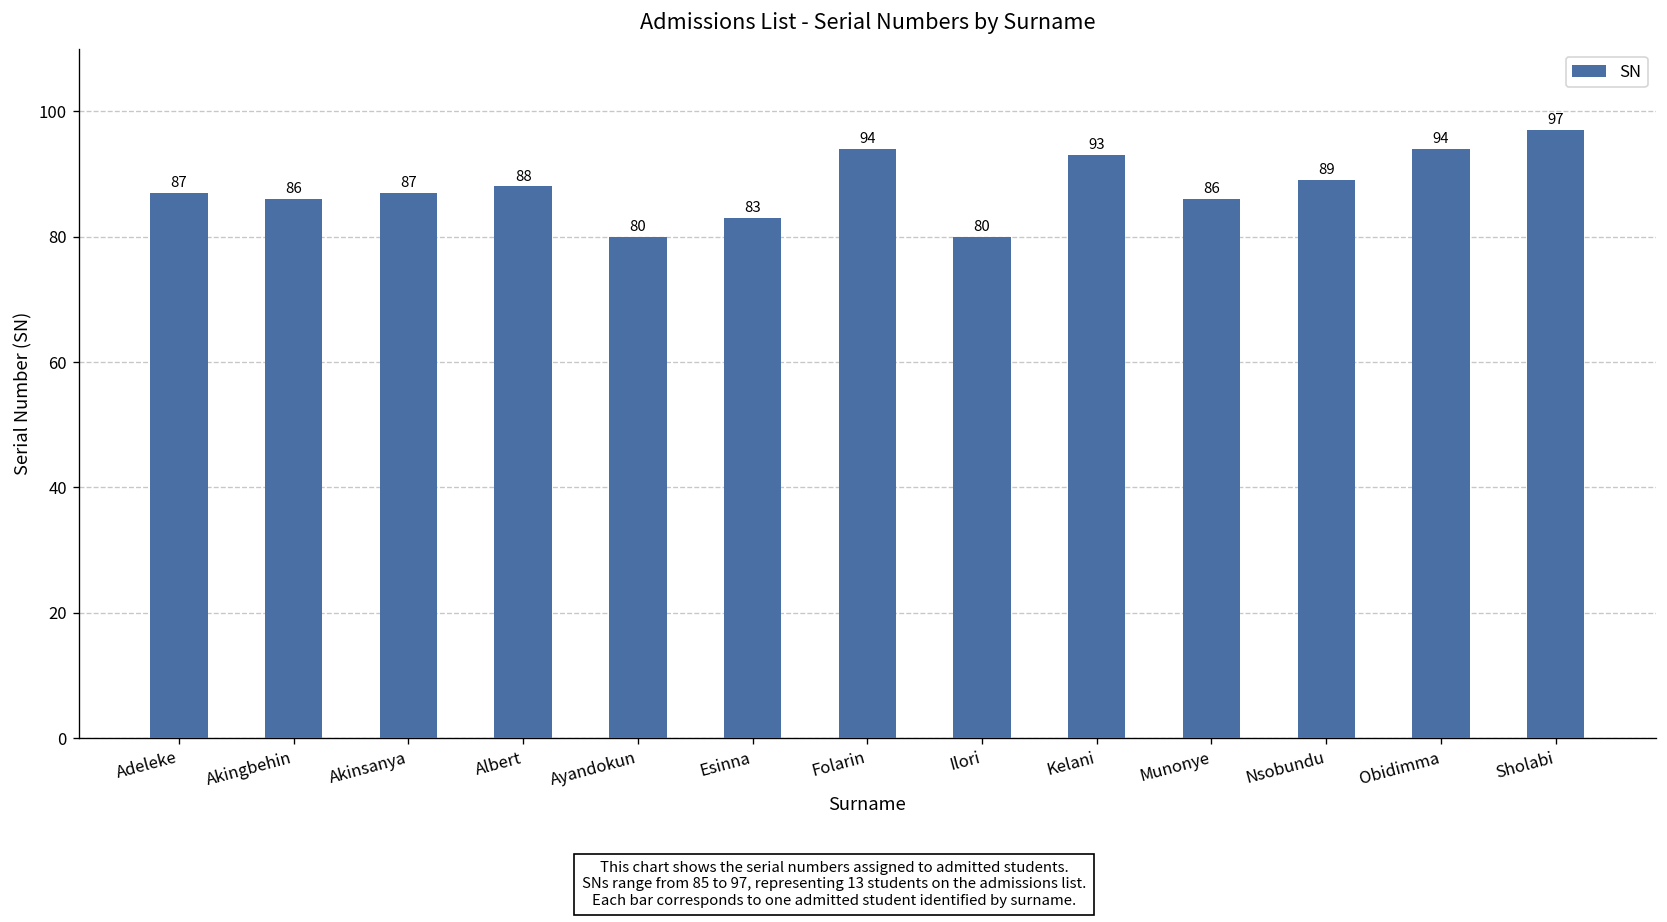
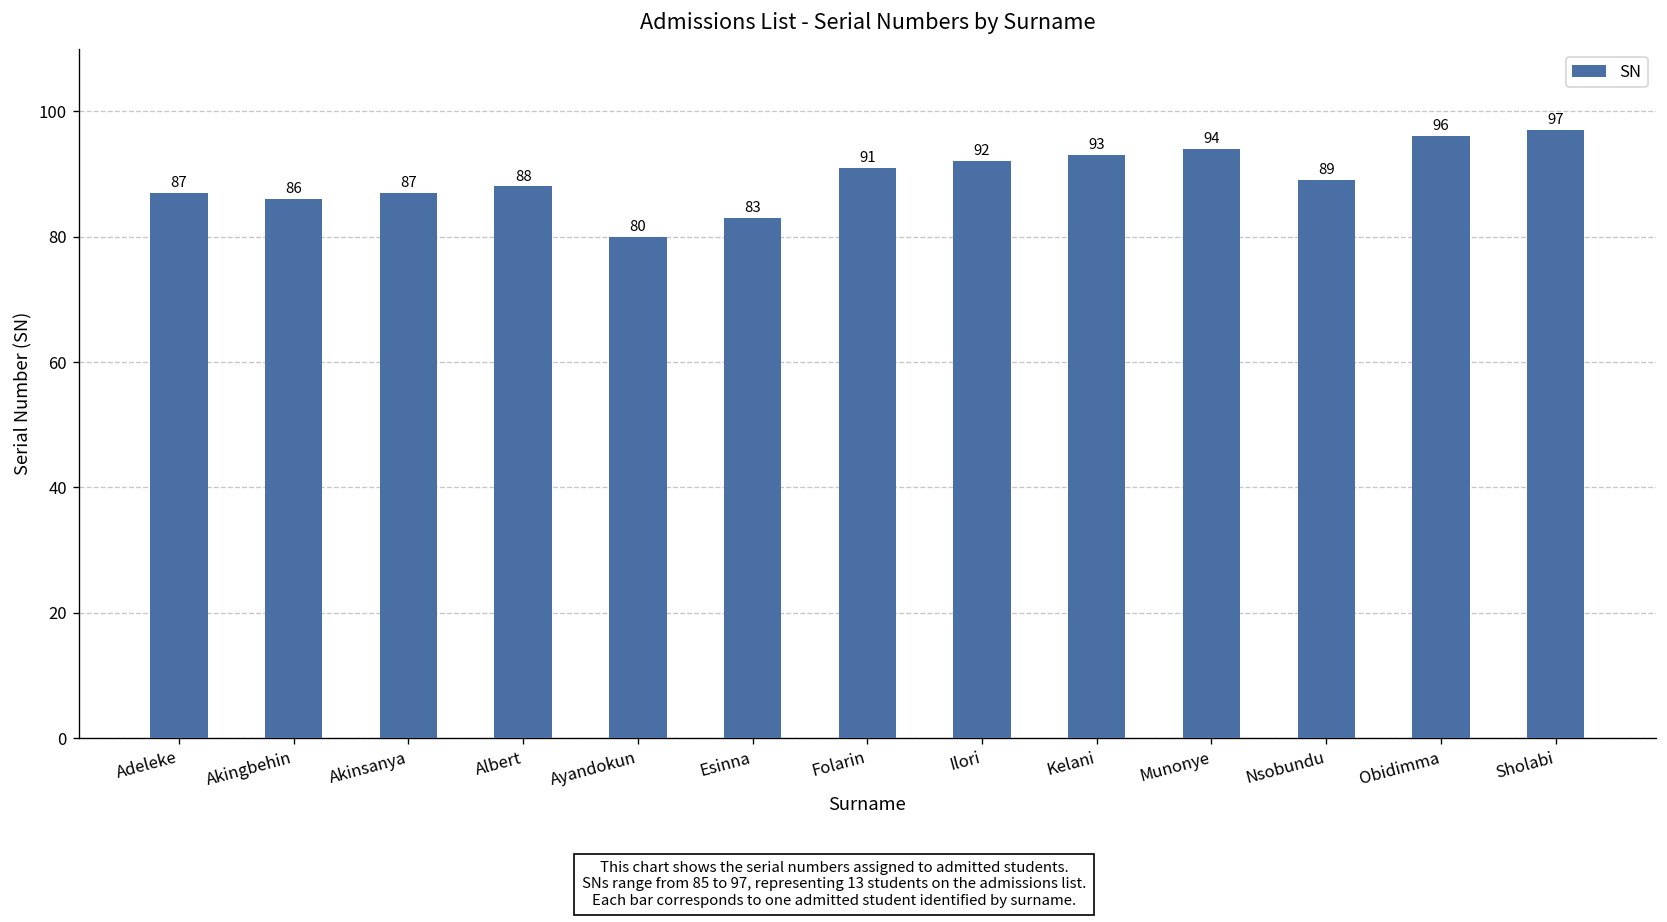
Folarin: 94 -> 91
Ilori: 80 -> 92
Munonye: 86 -> 94
Obidimma: 94 -> 96
